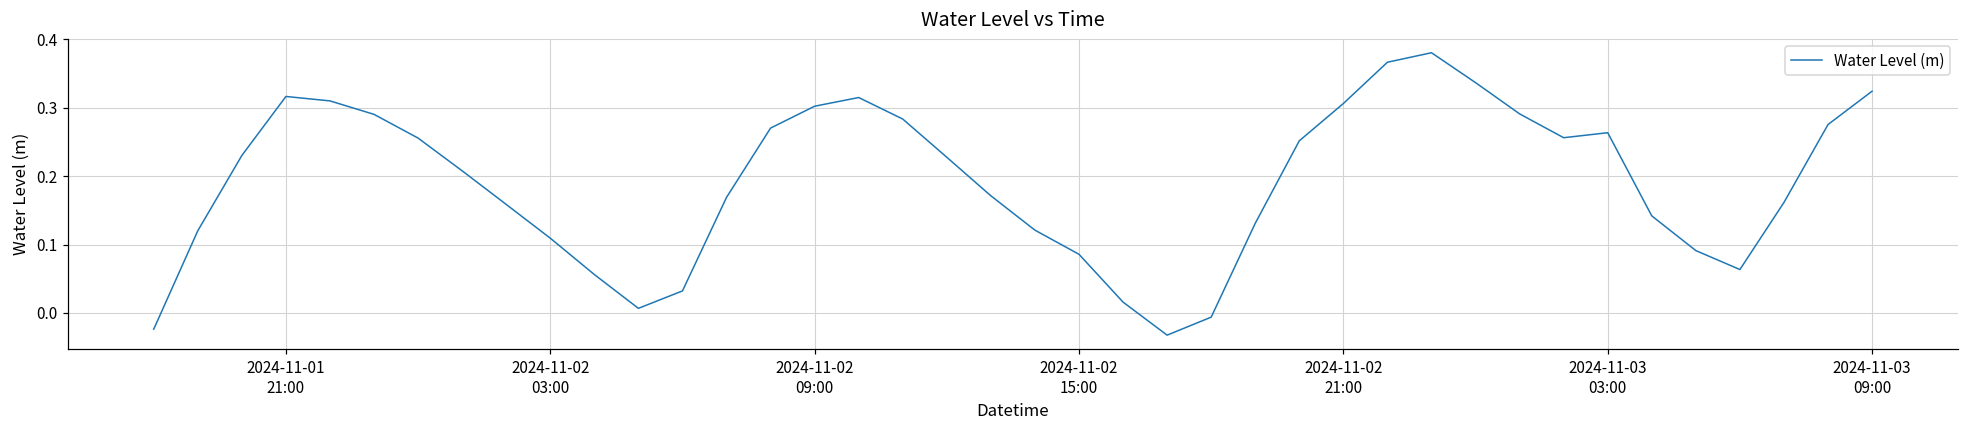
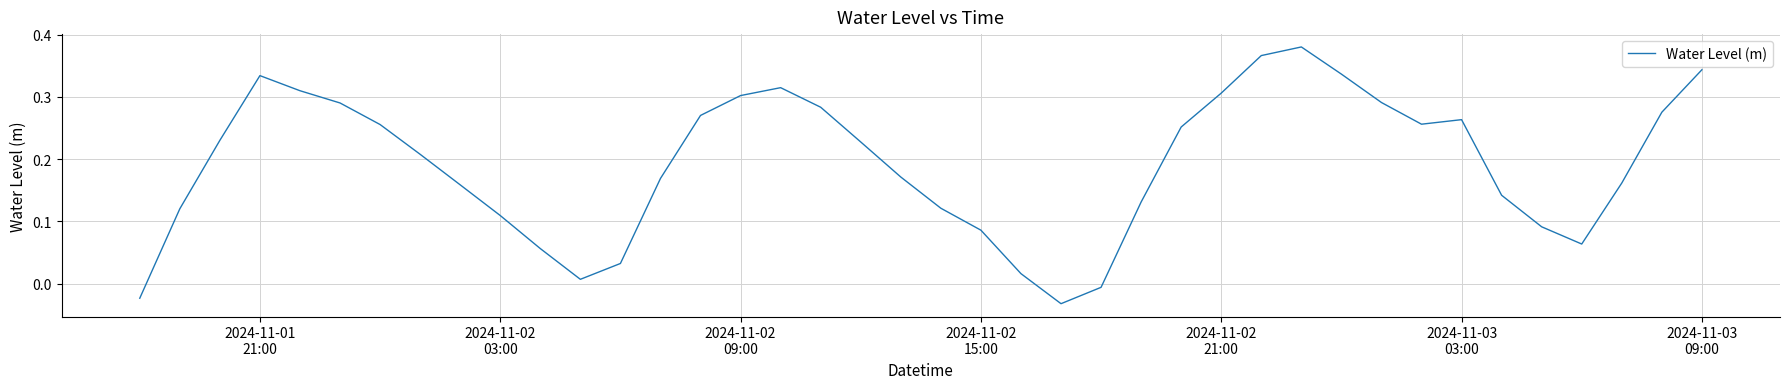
2024-11-01 21:00: 0.32 -> 0.33
2024-11-03 09:00: 0.32 -> 0.34
